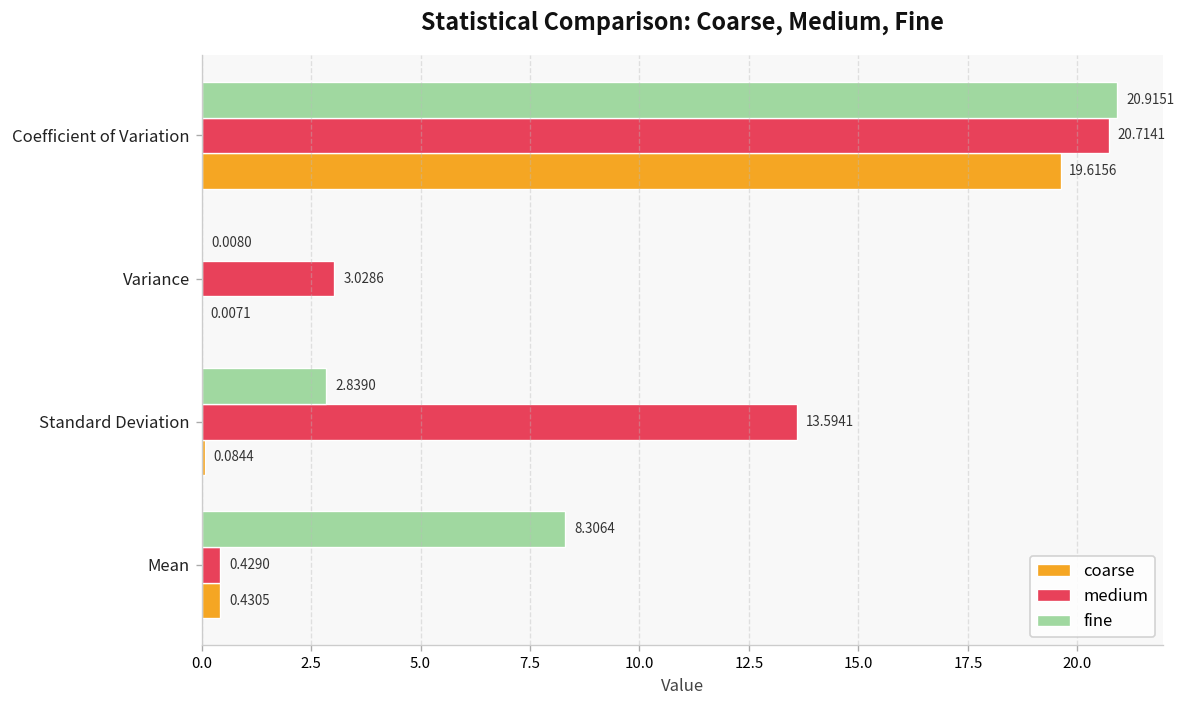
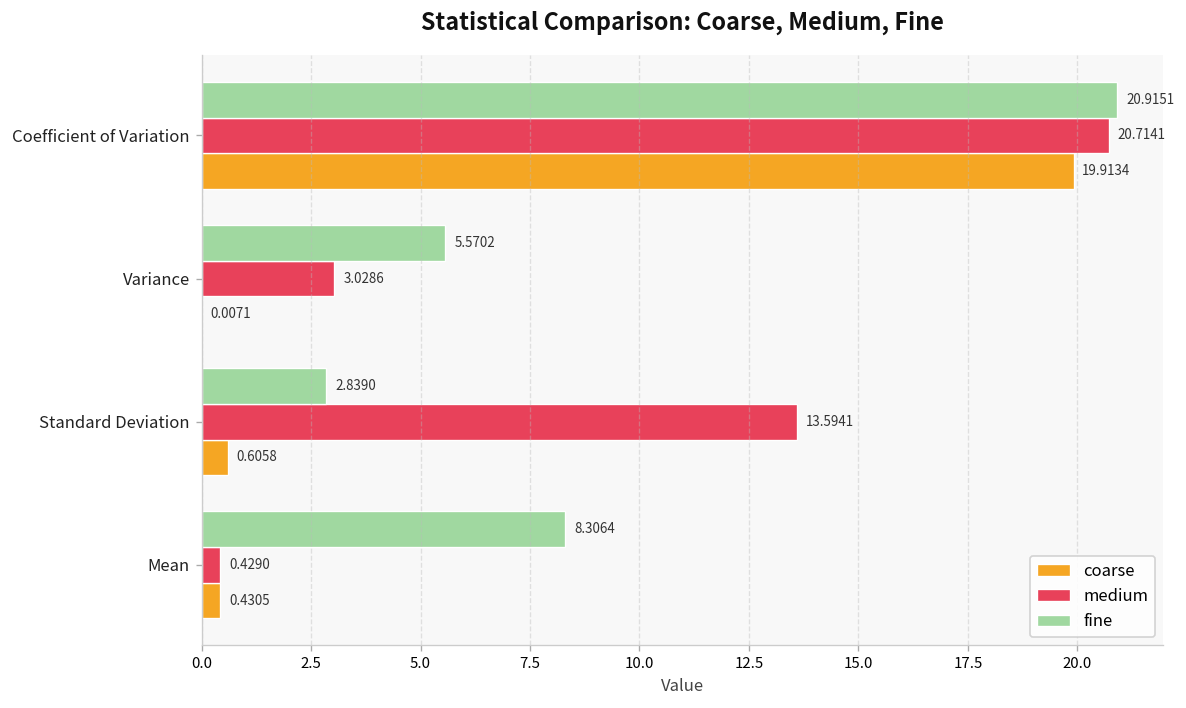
coarse, Coefficient of Variation: 19.6156 -> 19.9134
fine, Variance: 0.0080 -> 5.5702
coarse, Standard Deviation: 0.0844 -> 0.6058
